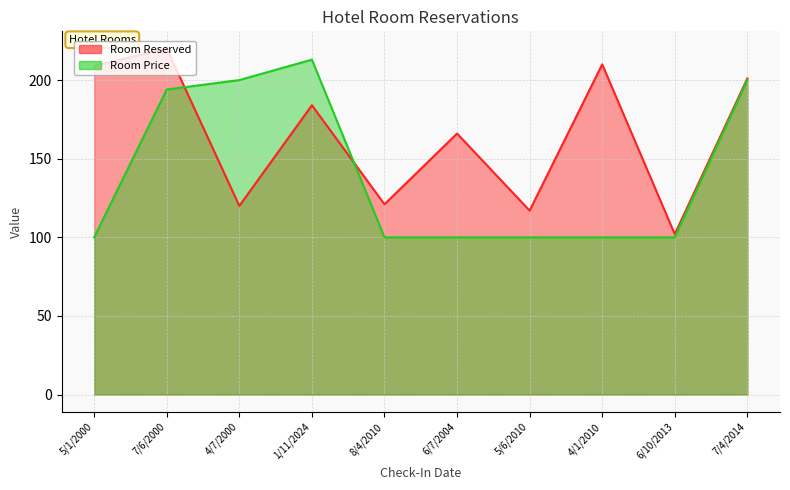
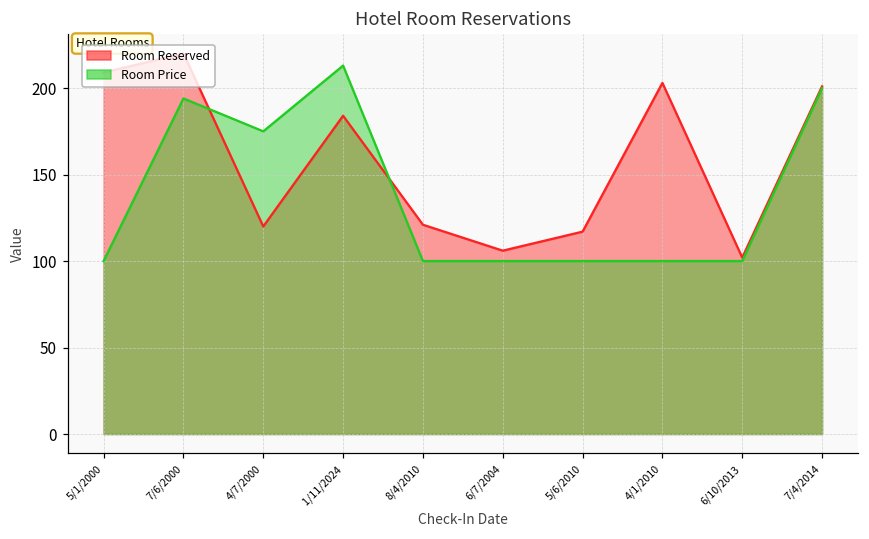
Room Price, 4/7/2000: 200 -> 175
Room Reserved, 6/7/2004: 166 -> 106
Room Reserved, 4/1/2010: 210 -> 203
